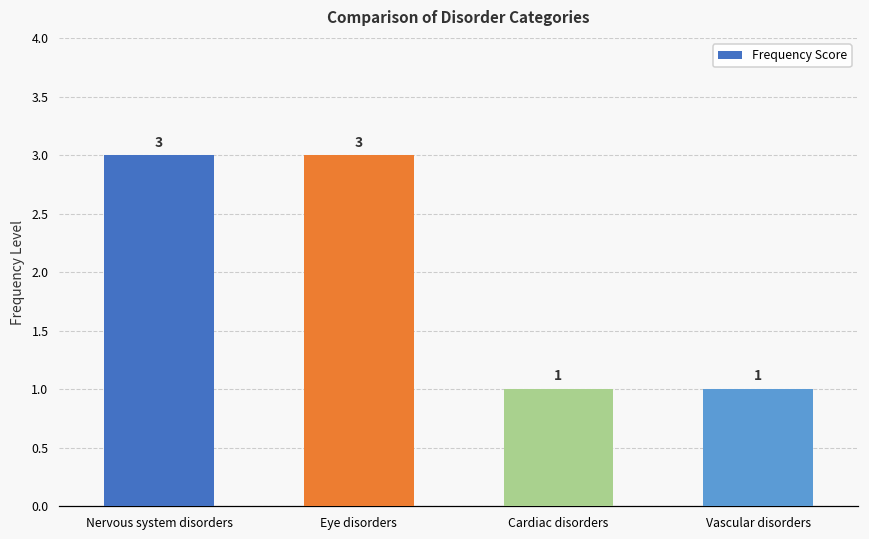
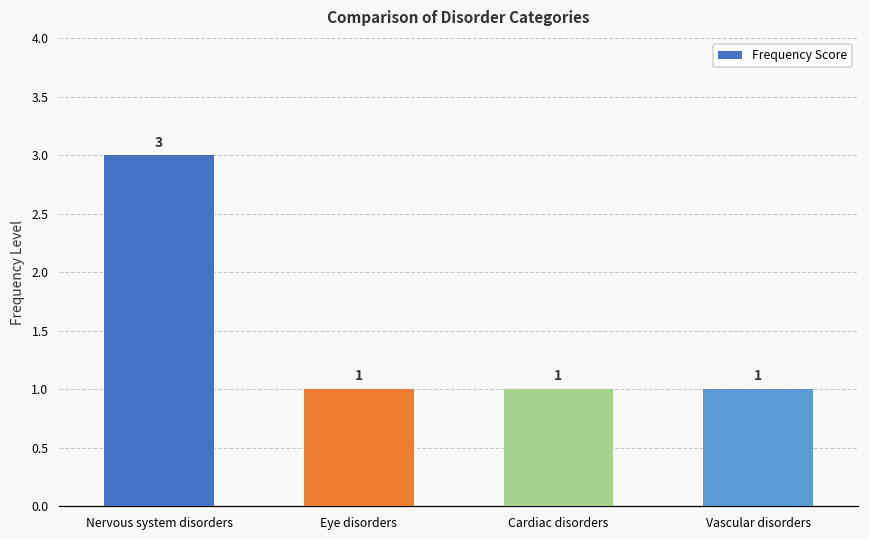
Eye disorders: 3 -> 1
